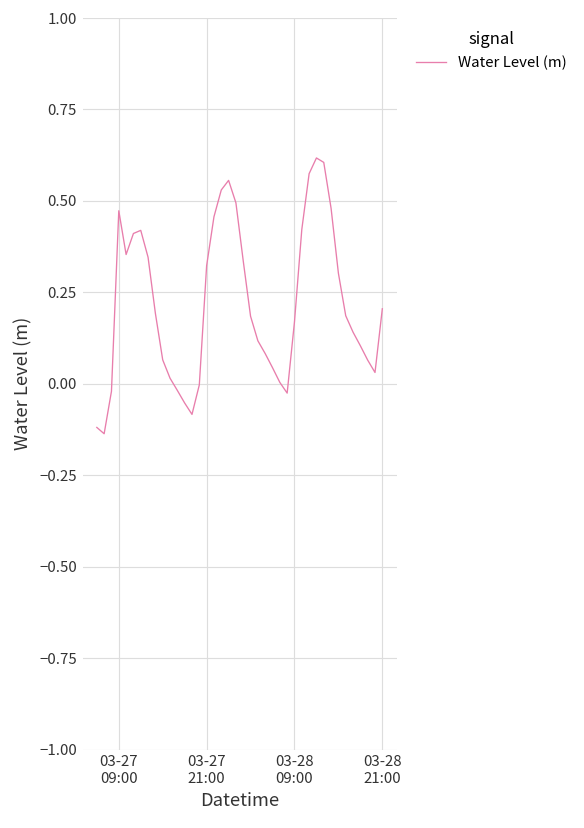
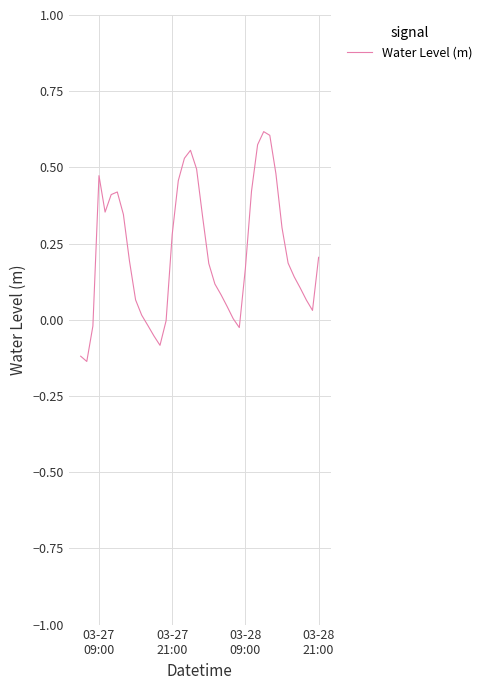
03-27 21:00: 0.32 -> 0.28
